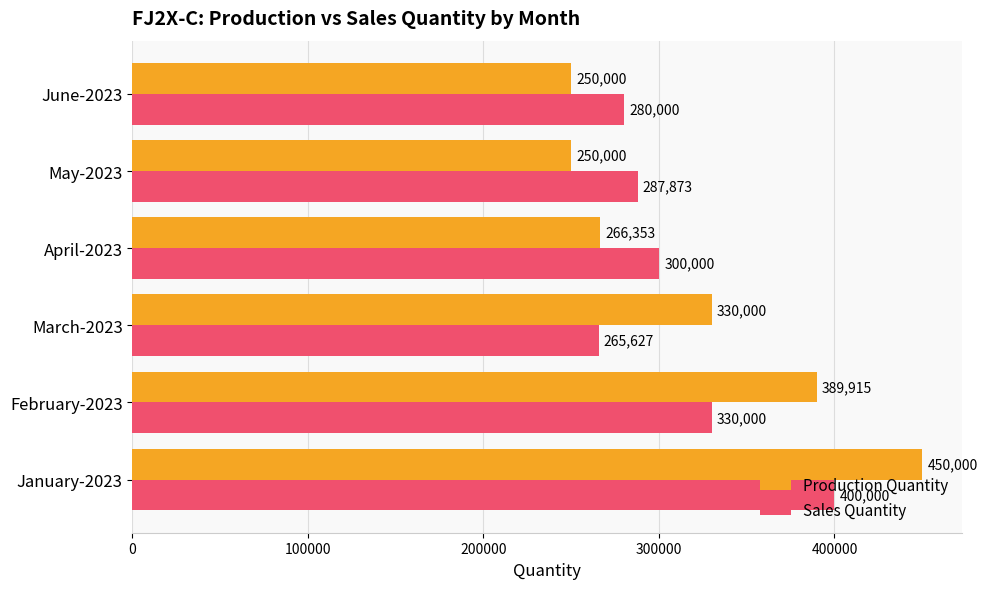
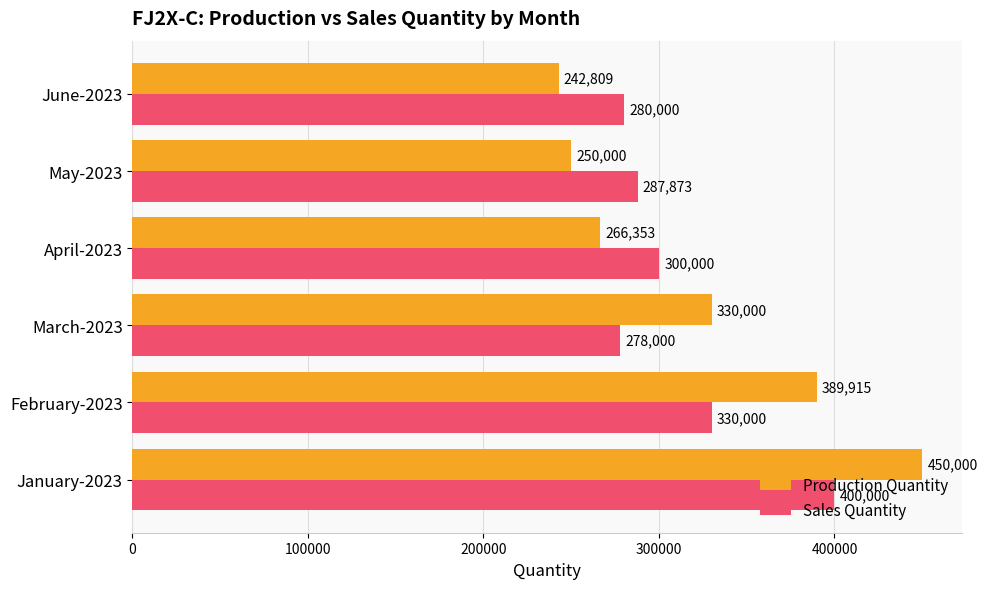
Production Quantity, June-2023: 250,000 -> 242,809
Sales Quantity, March-2023: 265,627 -> 278,000
